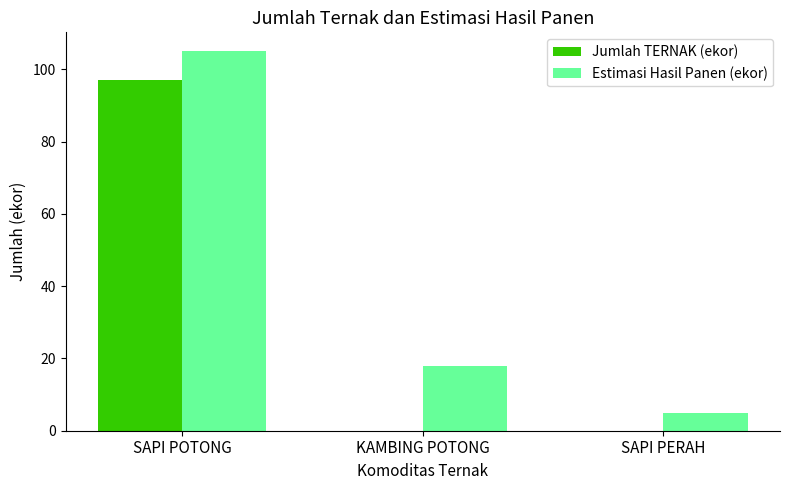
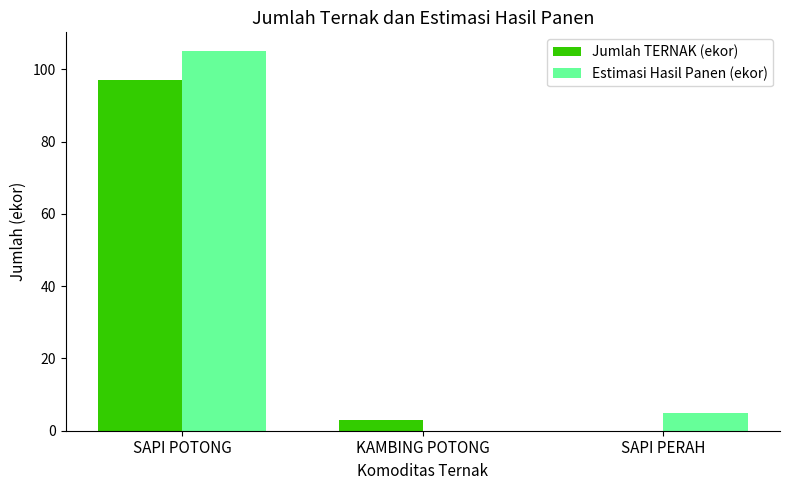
Jumlah TERNAK (ekor), KAMBING POTONG: 0 -> 3
Estimasi Hasil Panen (ekor), KAMBING POTONG: 18 -> 0
